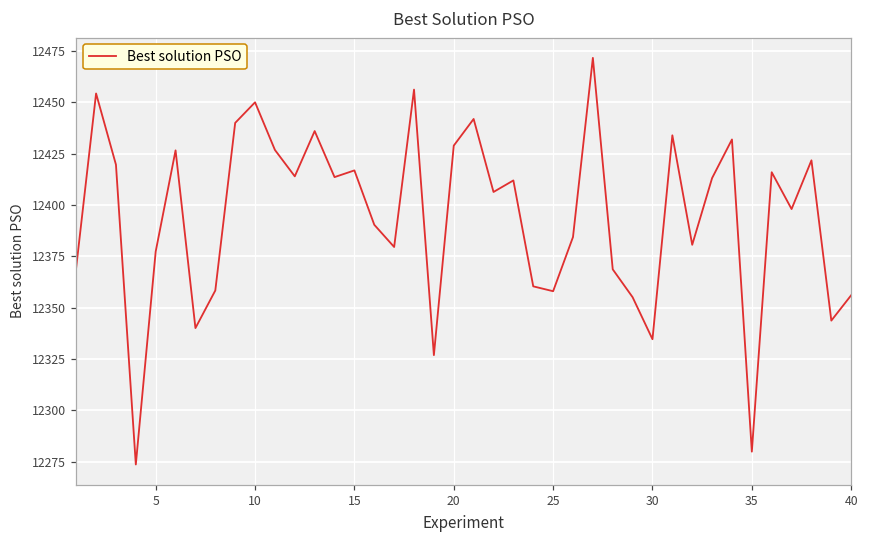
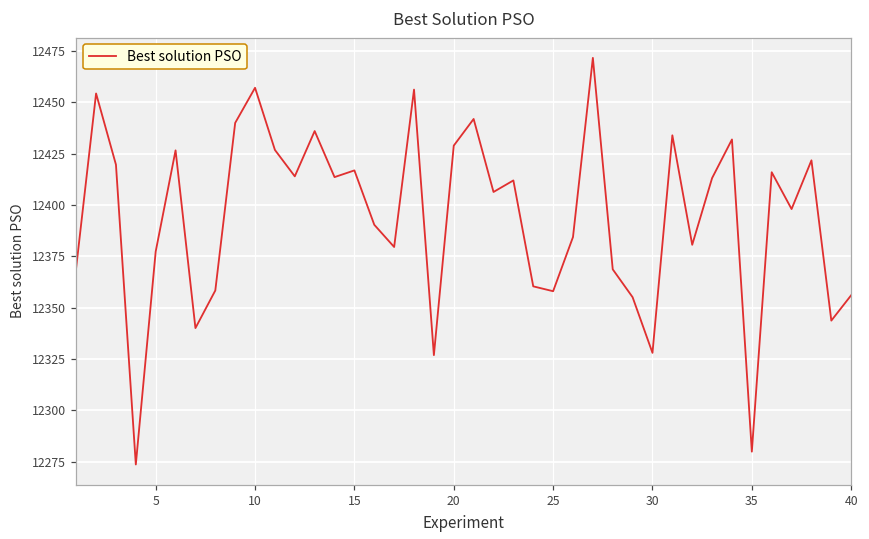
10: 12450 -> 12457
30: 12335 -> 12328
